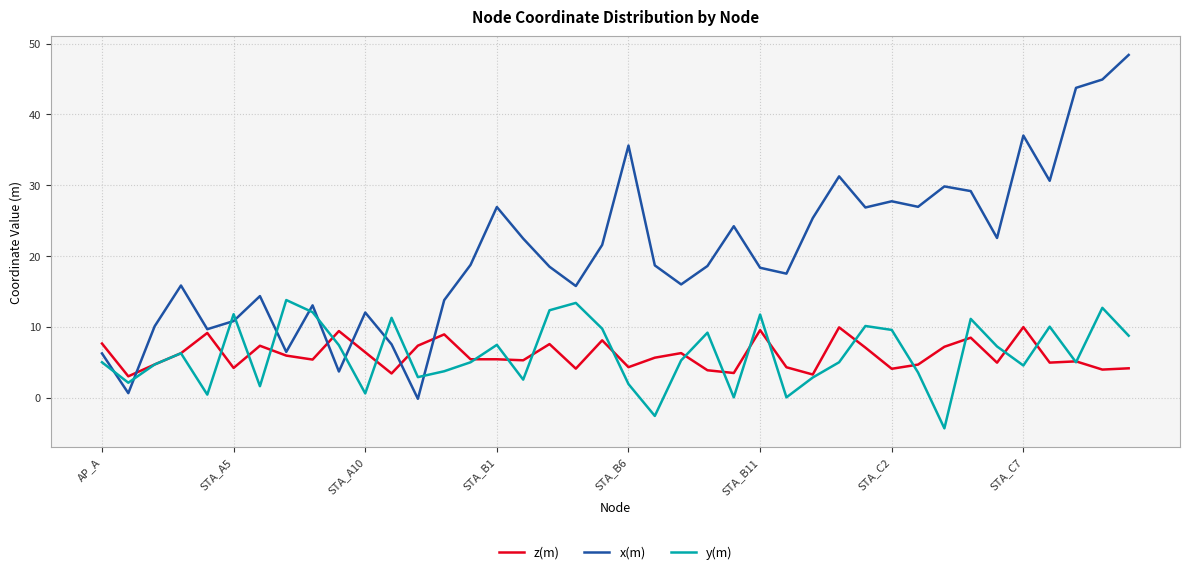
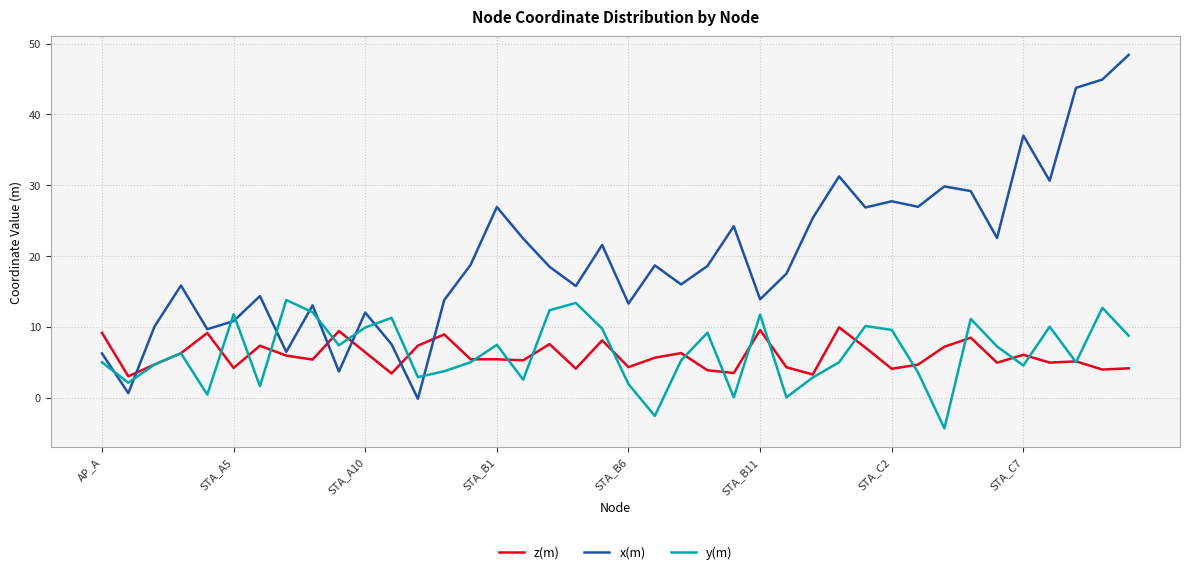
z(m), AP_A: 8 -> 9
y(m), STA_A10: 1 -> 10
x(m), STA_B6: 36 -> 13
x(m), STA_B11: 18 -> 14
z(m), STA_C7: 10 -> 6
